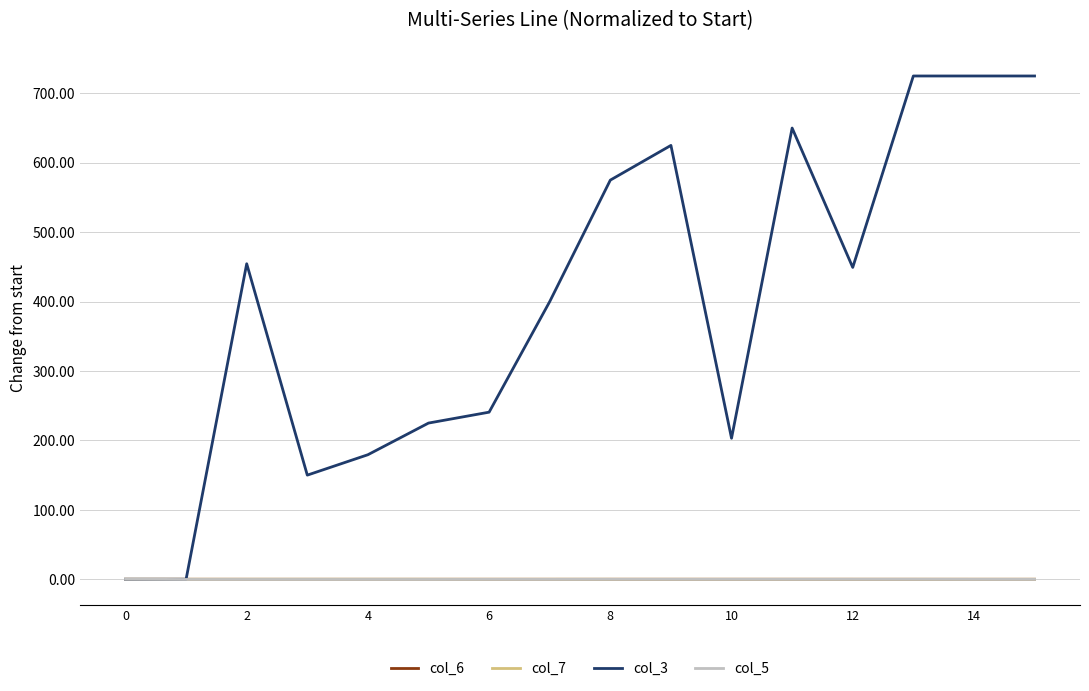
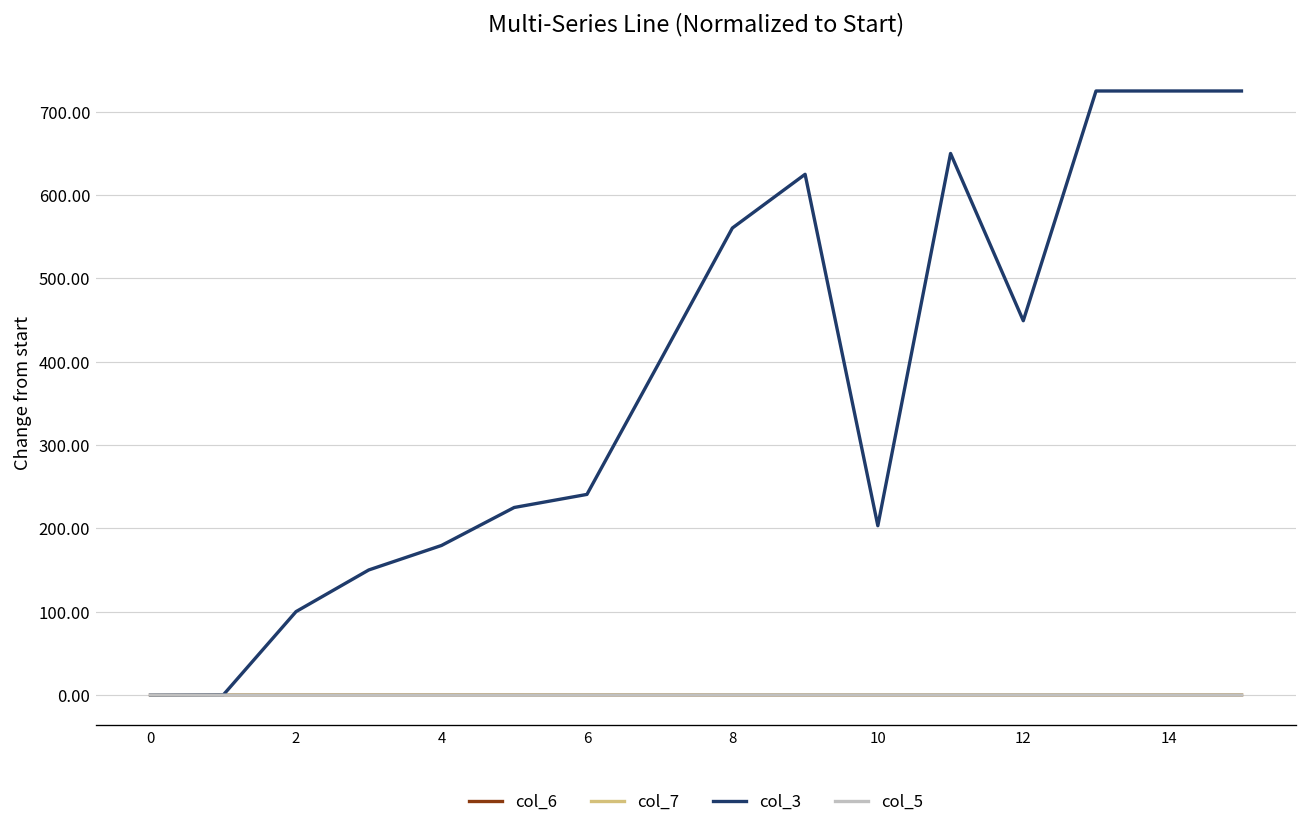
col_3, 2: 450 -> 100
col_3, 8: 580 -> 560
